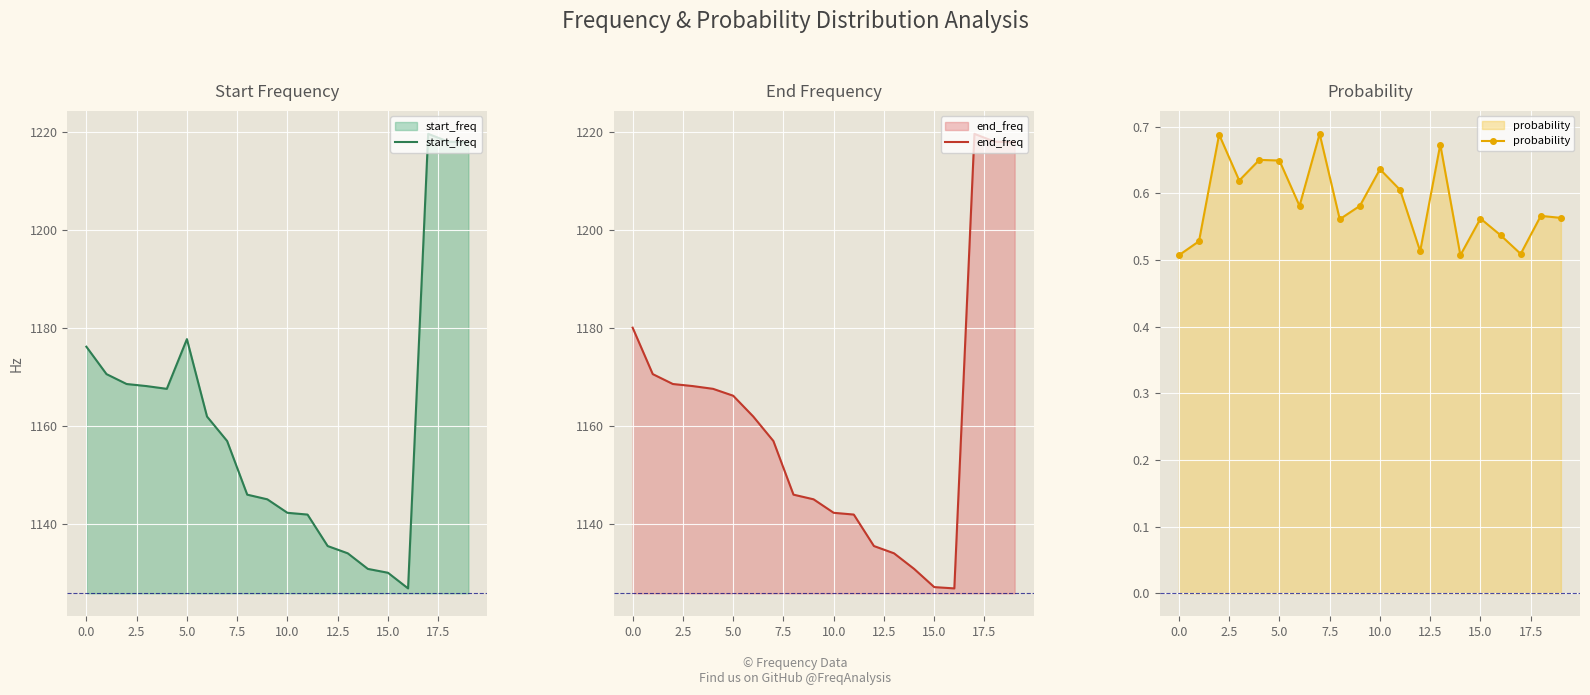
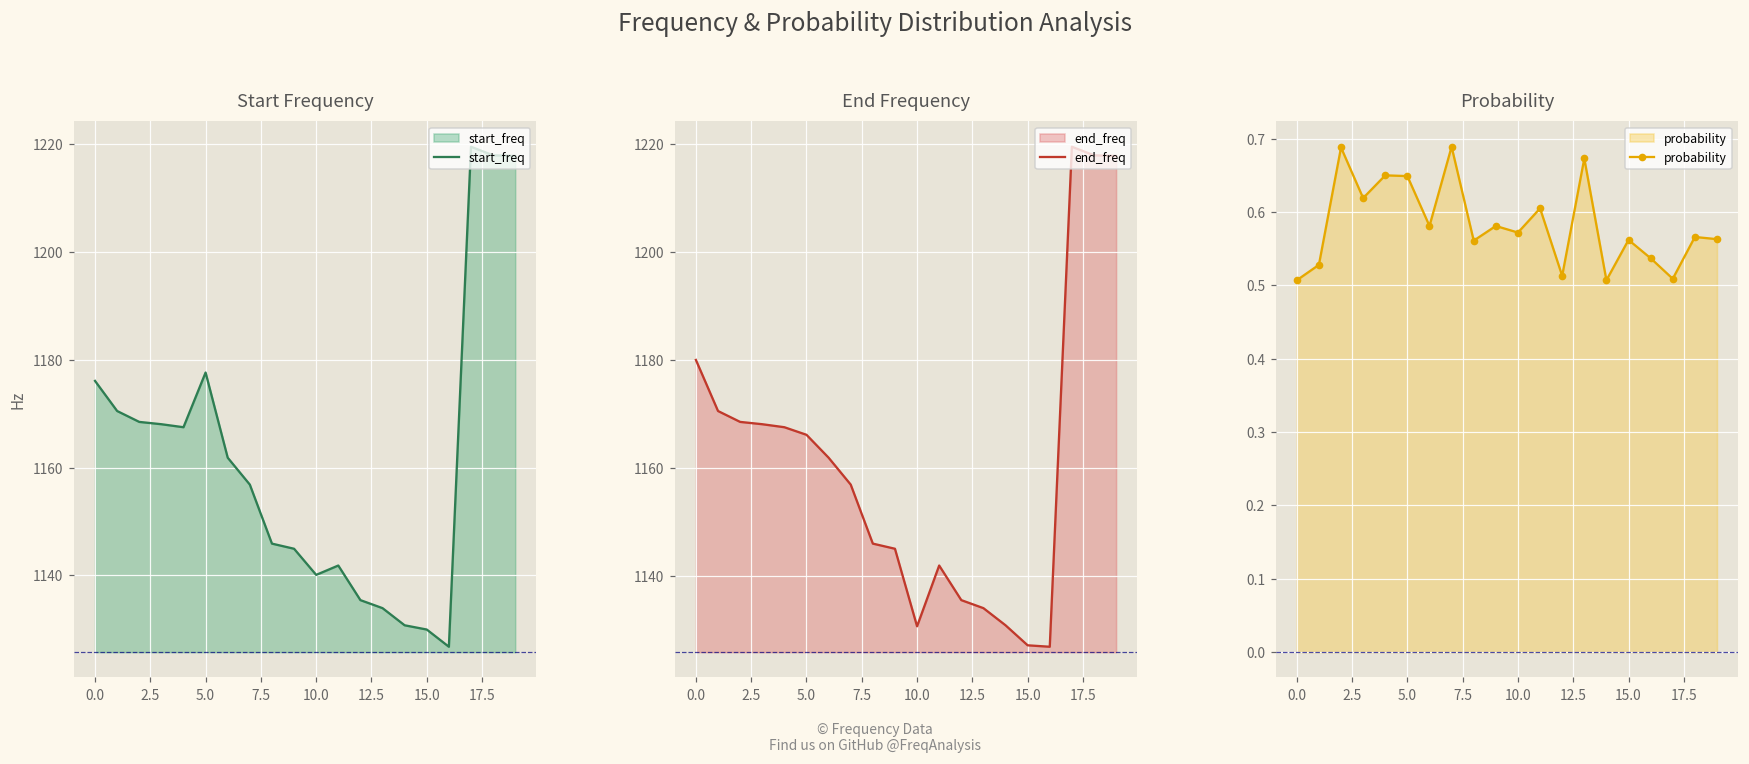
Start Frequency, 10.0: 1142 -> 1140
End Frequency, 10.0: 1142 -> 1131
Probability, 10.0: 0.64 -> 0.57
